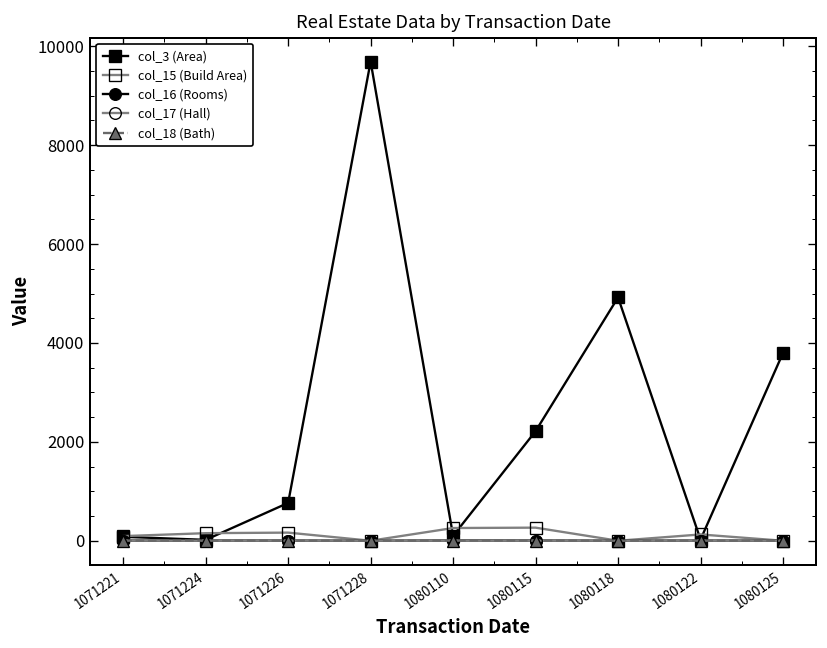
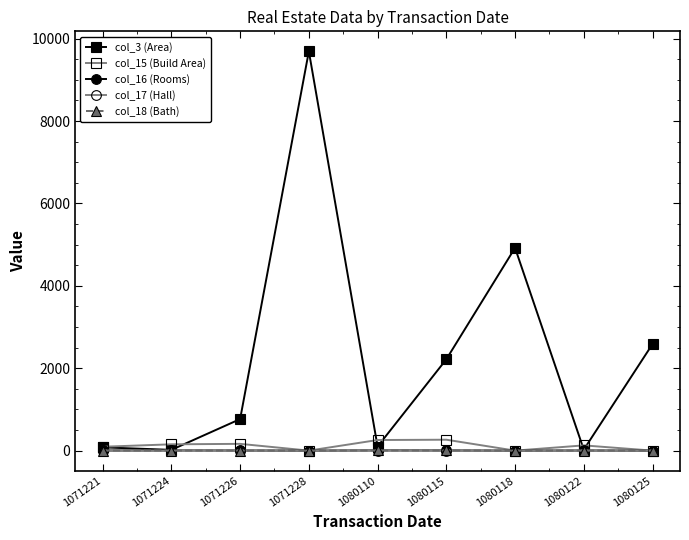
col_3 (Area), 1080125: 3800 -> 2600
